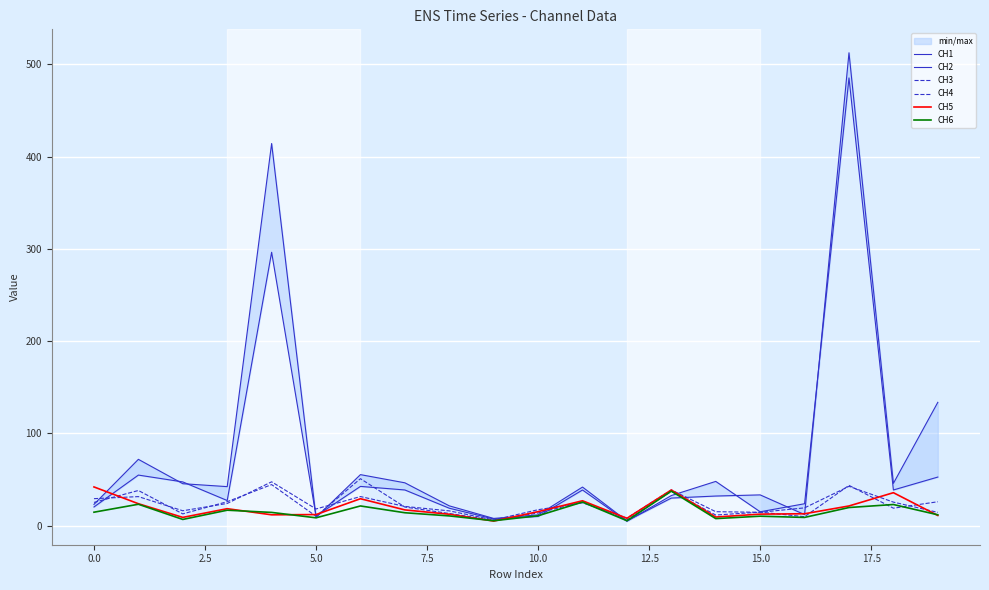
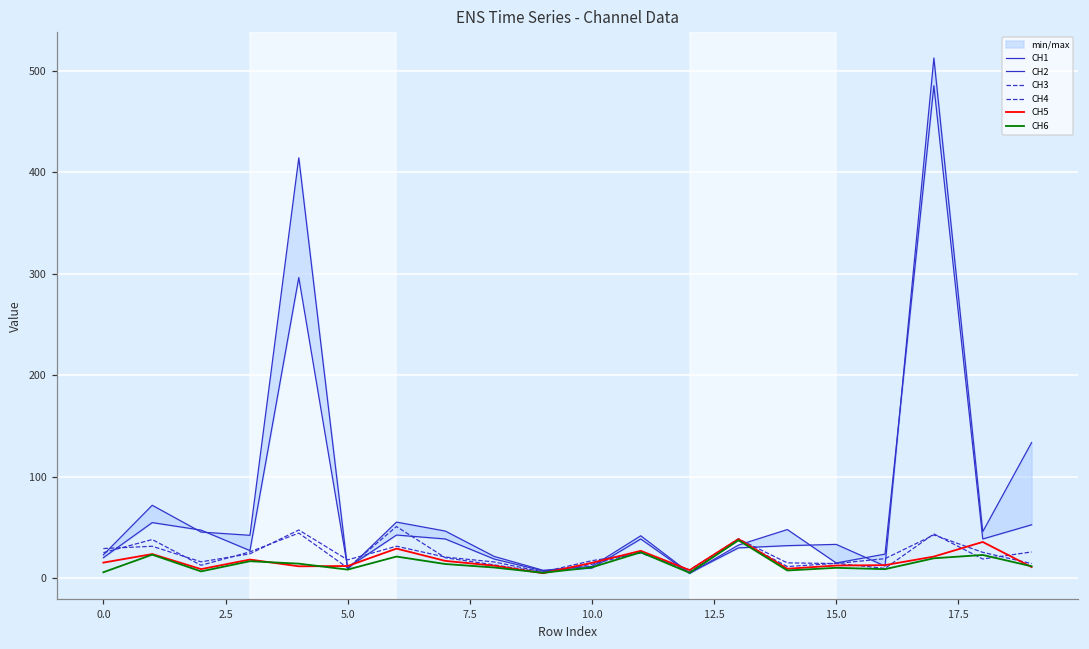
CH5, 0.0: 40 -> 20
CH6, 0.0: 15 -> 6
